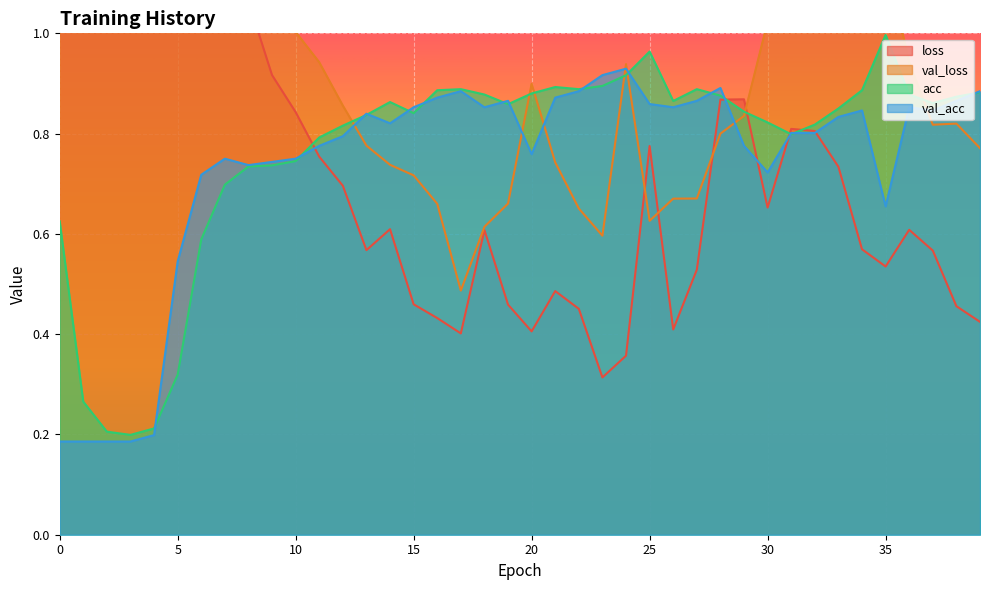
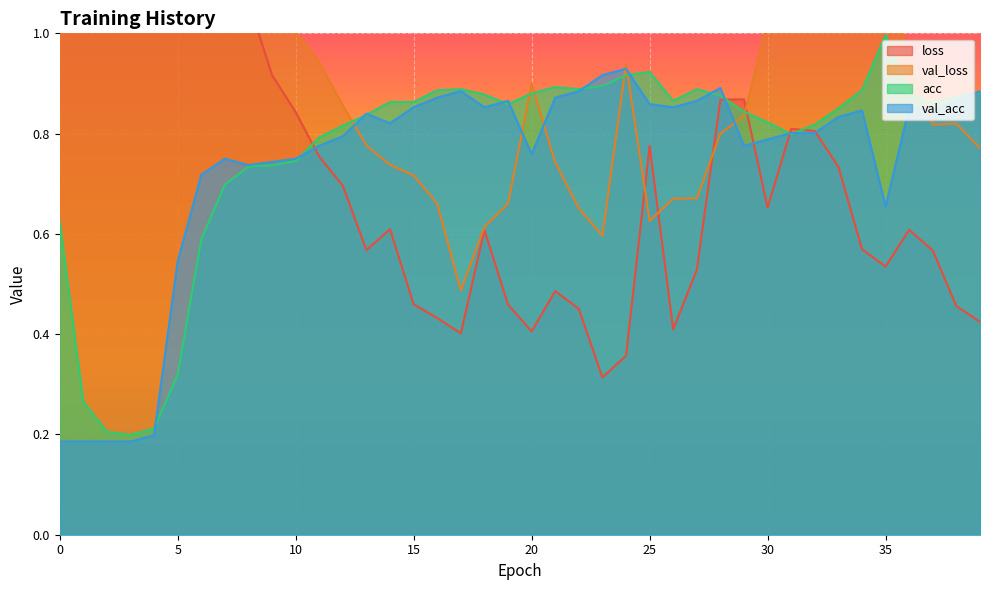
acc, 15: 0.84 -> 0.86
acc, 25: 0.96 -> 0.92
val_acc, 30: 0.72 -> 0.79
